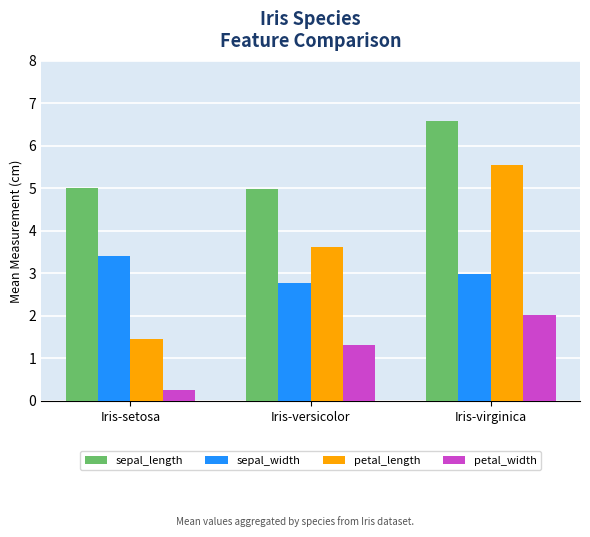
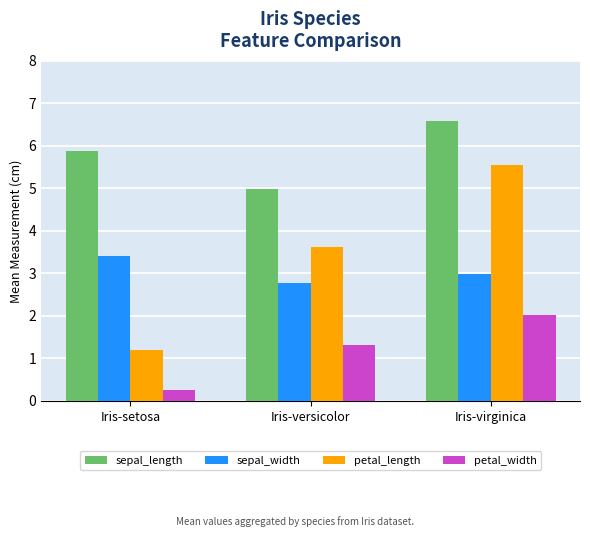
sepal_length, Iris-setosa: 5.0 -> 5.9
petal_length, Iris-setosa: 1.5 -> 1.2
